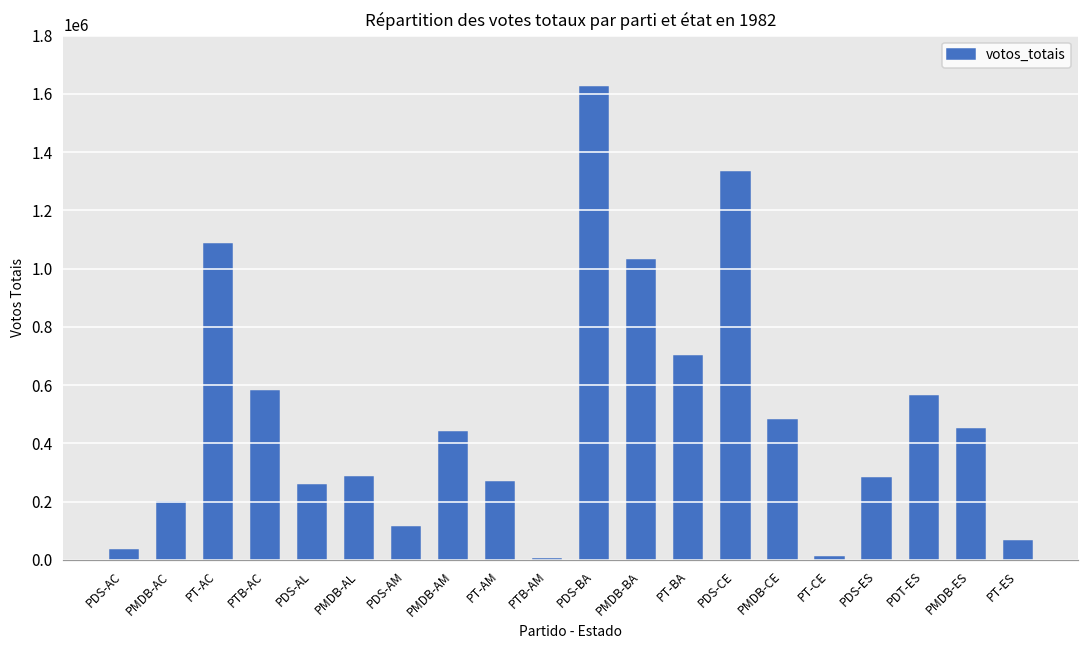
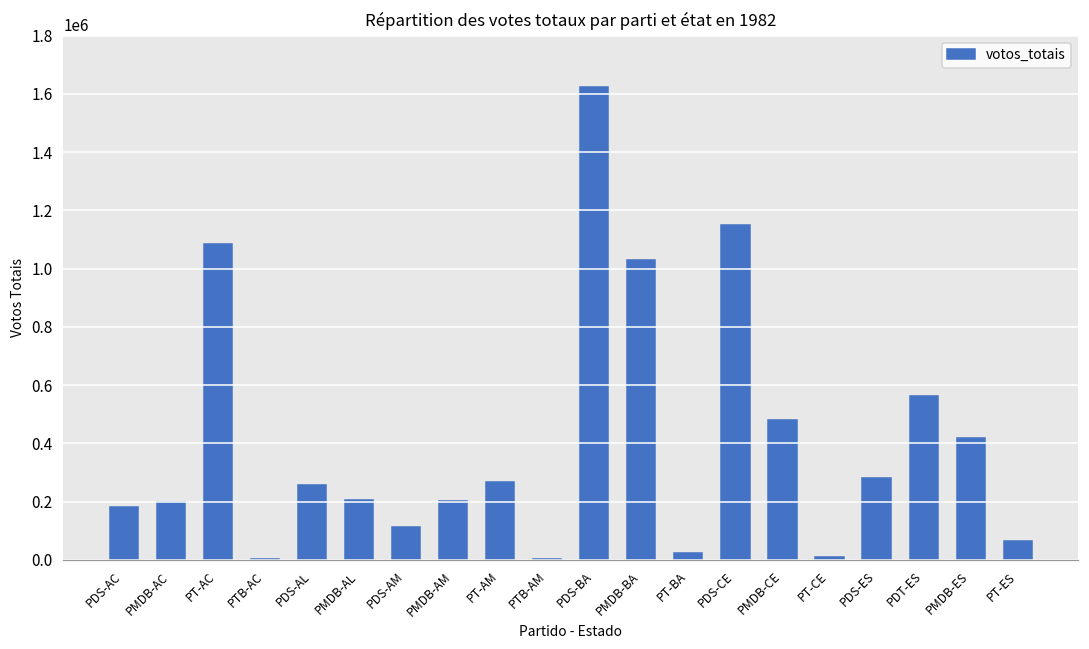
PDS-AC: 30000 -> 180000
PTB-AC: 580000 -> 0
PMDB-AL: 290000 -> 210000
PMDB-AM: 440000 -> 200000
PT-BA: 700000 -> 30000
PDS-CE: 1330000 -> 1150000
PMDB-ES: 450000 -> 420000
